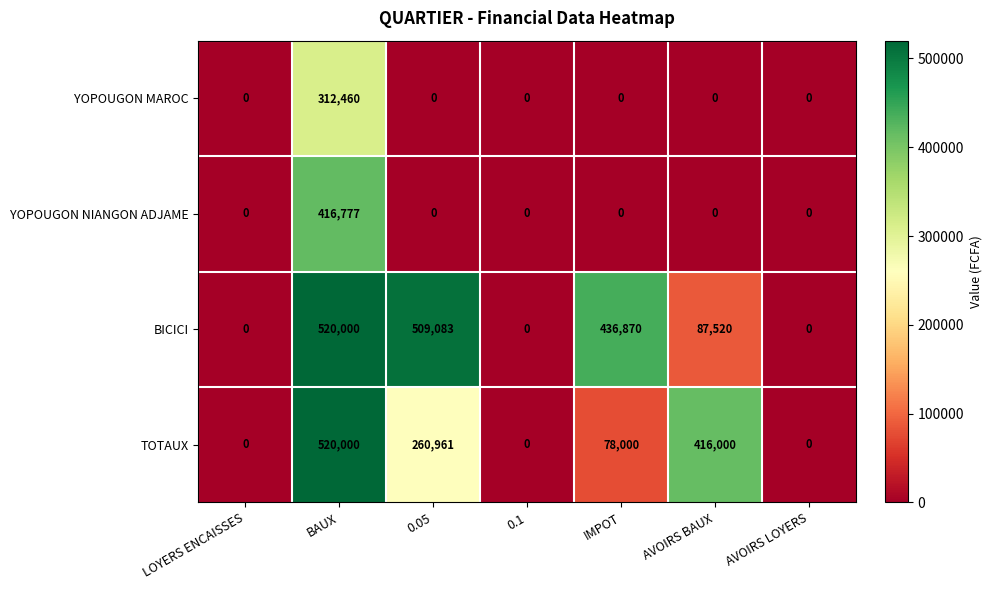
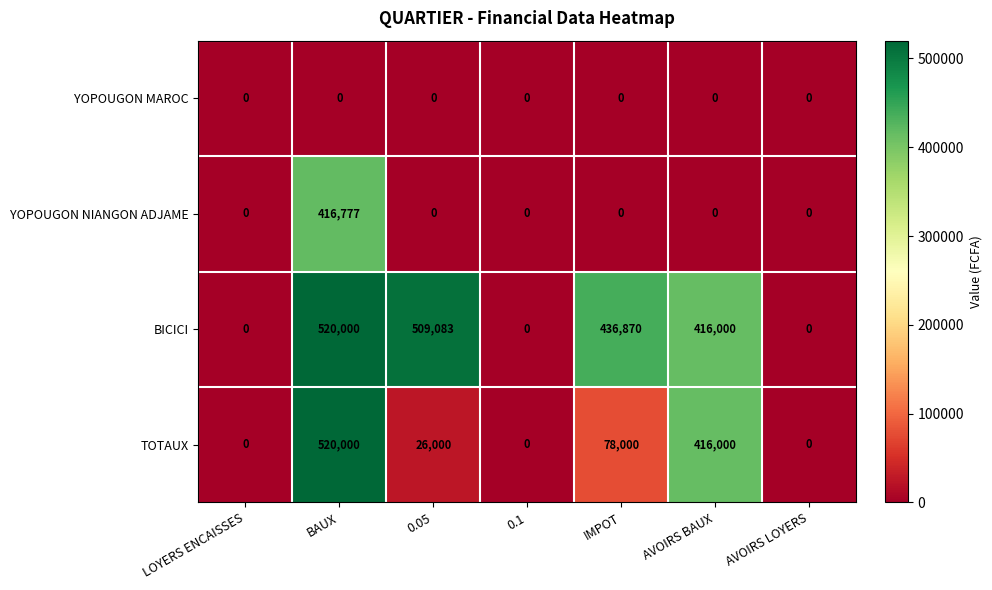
YOPOUGON MAROC, BAUX: 312,460 -> 0
BICICI, AVOIRS BAUX: 87,520 -> 416,000
TOTAUX, 0.05: 260,961 -> 26,000
